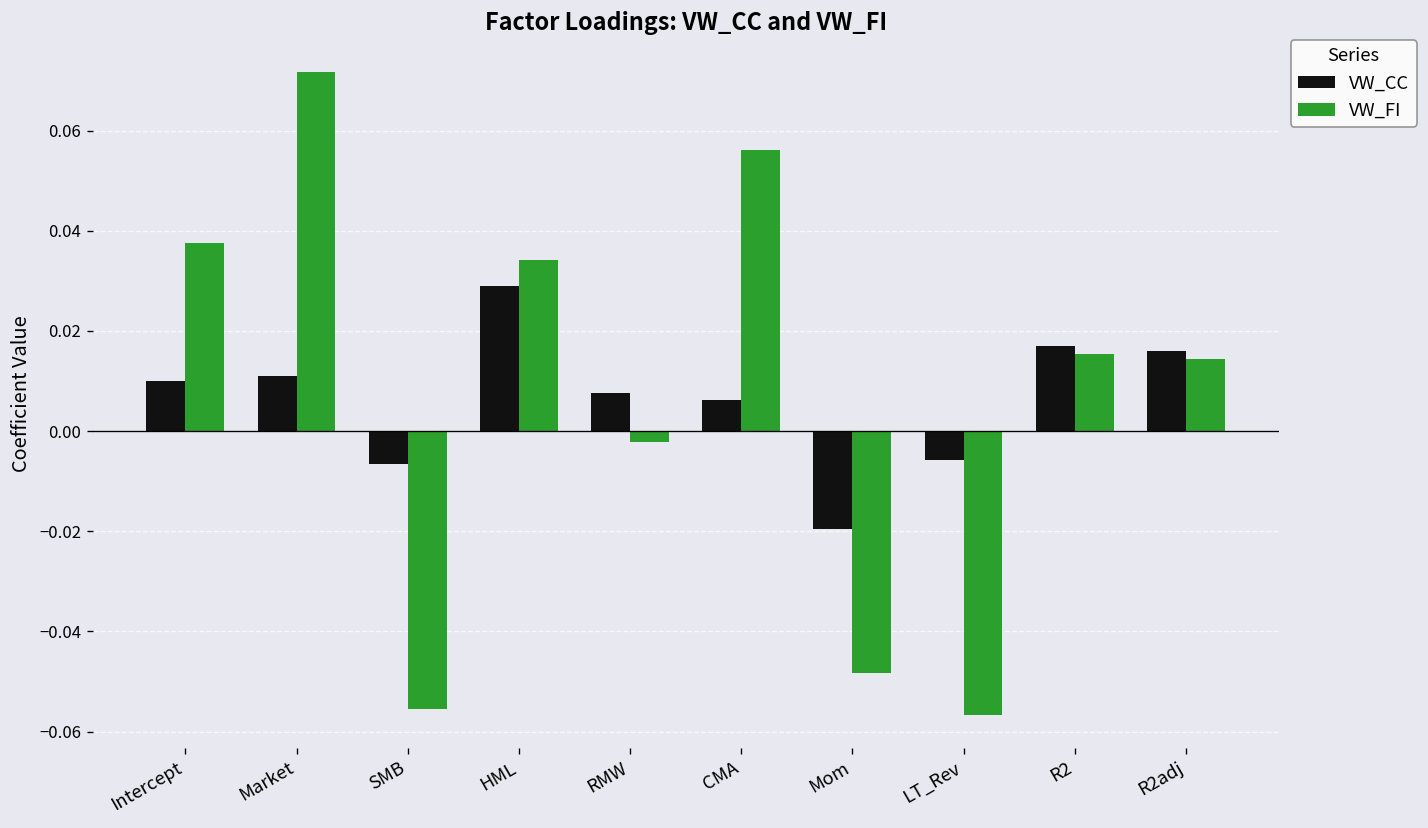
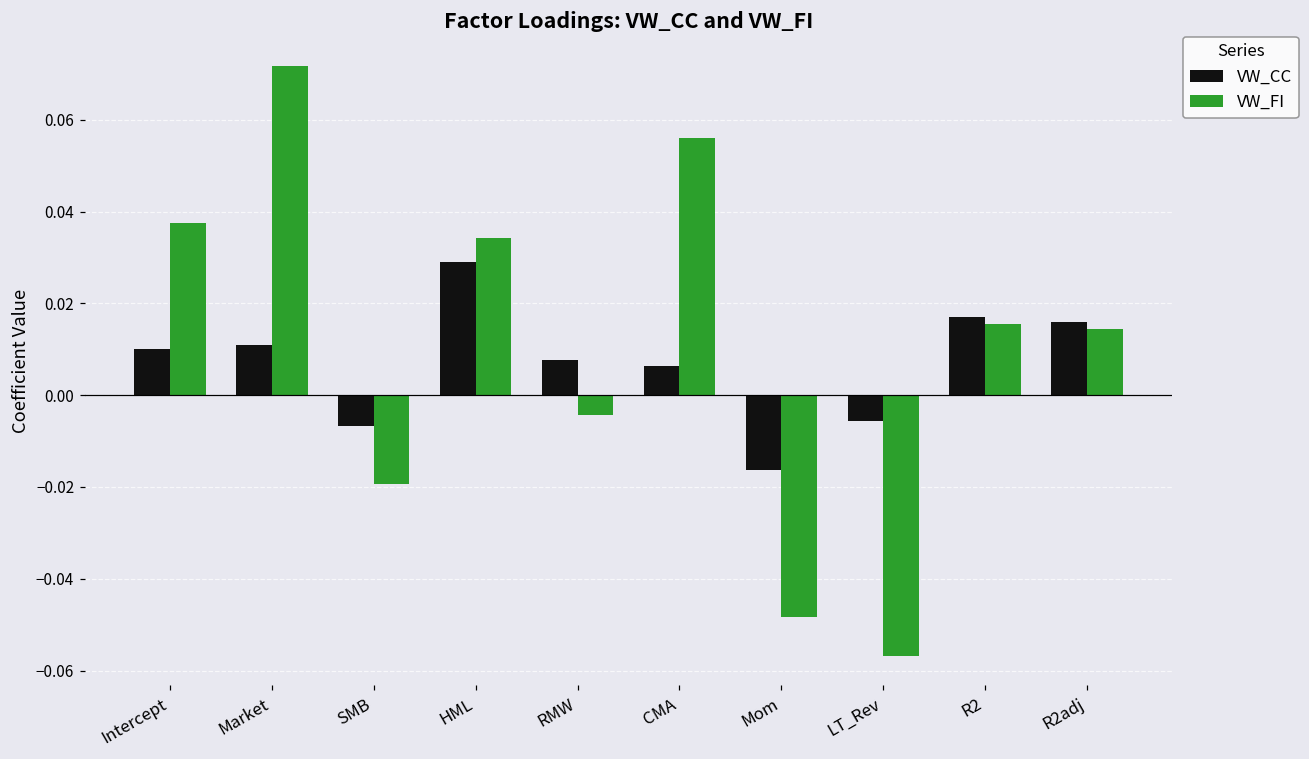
VW_FI, SMB: -0.055 -> -0.019
VW_FI, RMW: -0.002 -> -0.004
VW_CC, Mom: -0.020 -> -0.016
